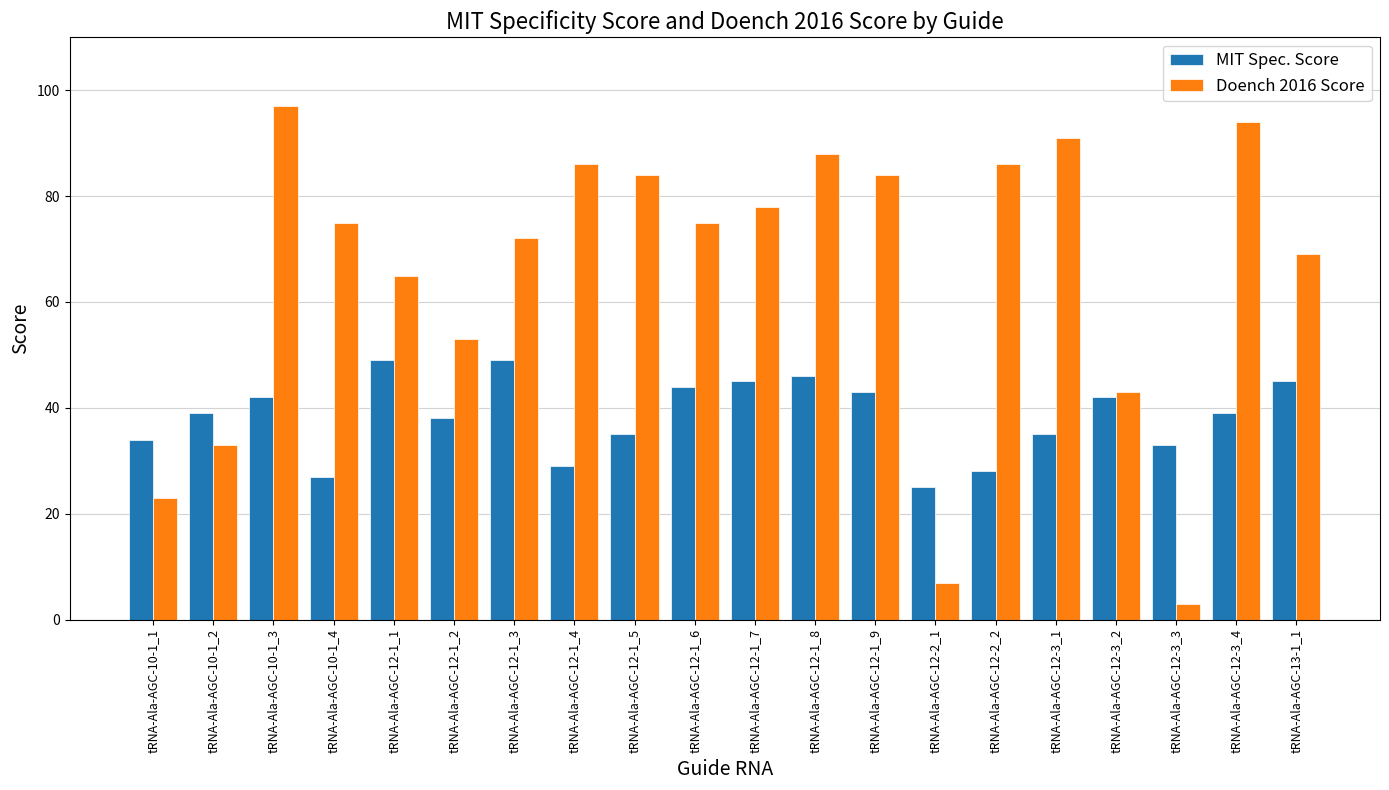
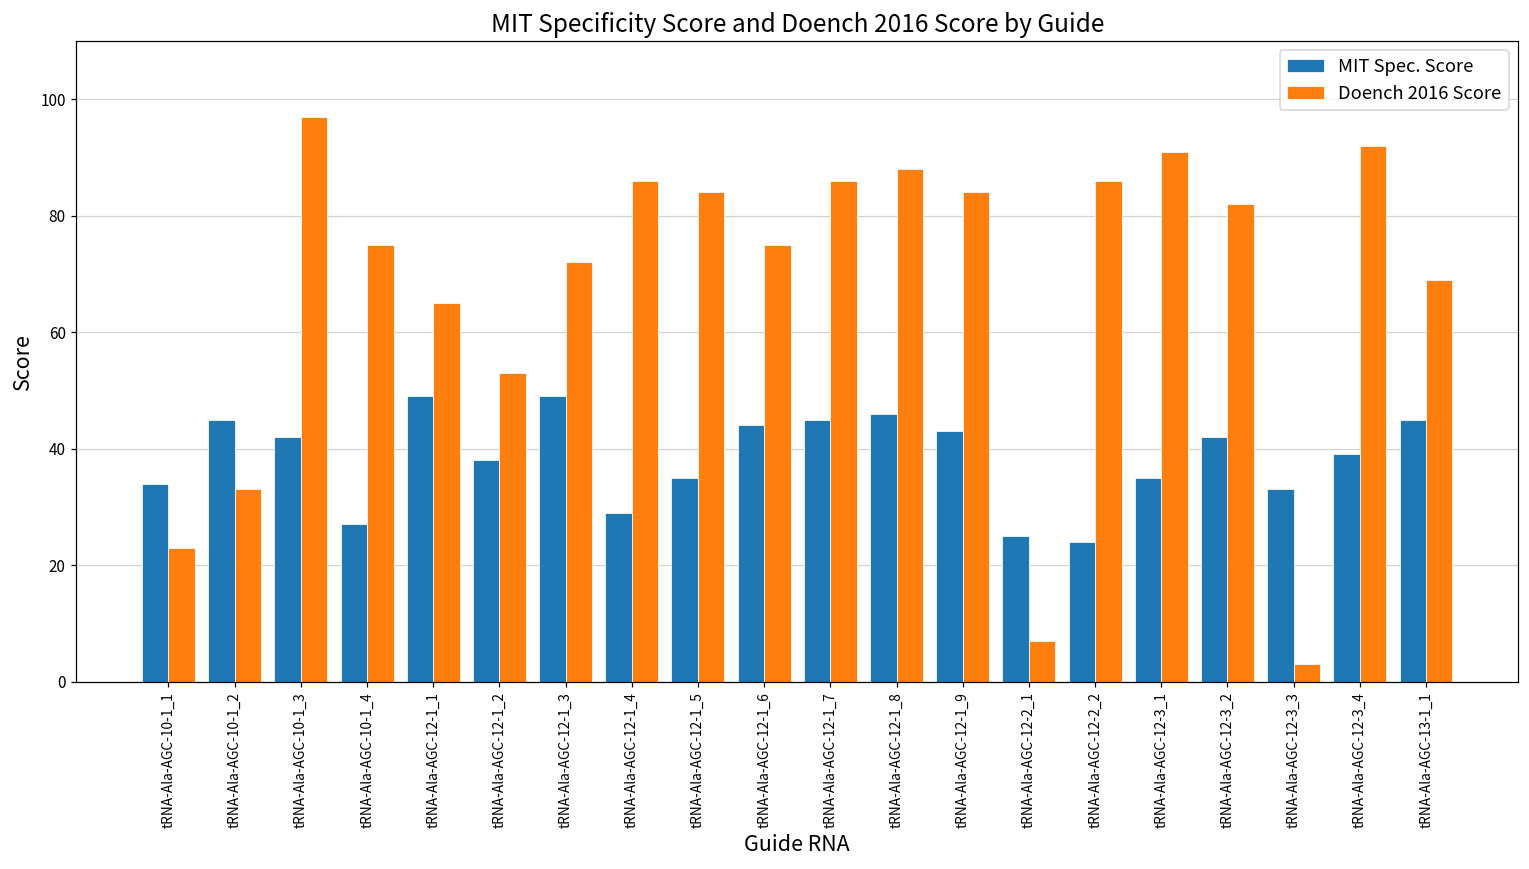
MIT Spec. Score, tRNA-Ala-AGC-10-1_2: 39 -> 45
Doench 2016 Score, tRNA-Ala-AGC-12-1_7: 78 -> 86
MIT Spec. Score, tRNA-Ala-AGC-12-2_2: 28 -> 24
Doench 2016 Score, tRNA-Ala-AGC-12-3_2: 43 -> 82
Doench 2016 Score, tRNA-Ala-AGC-12-3_4: 94 -> 92
